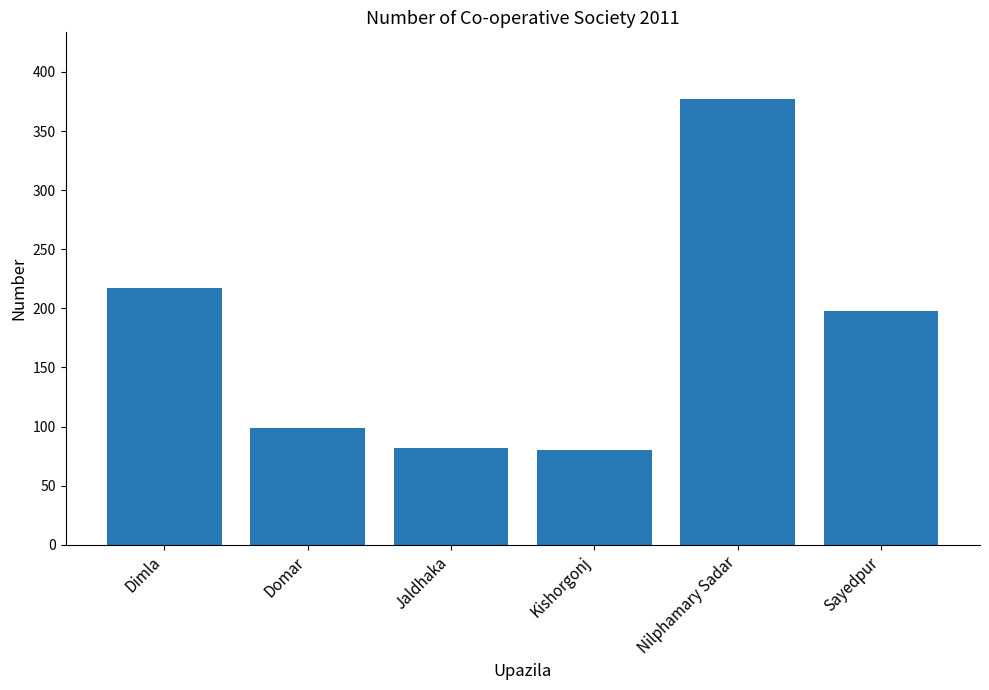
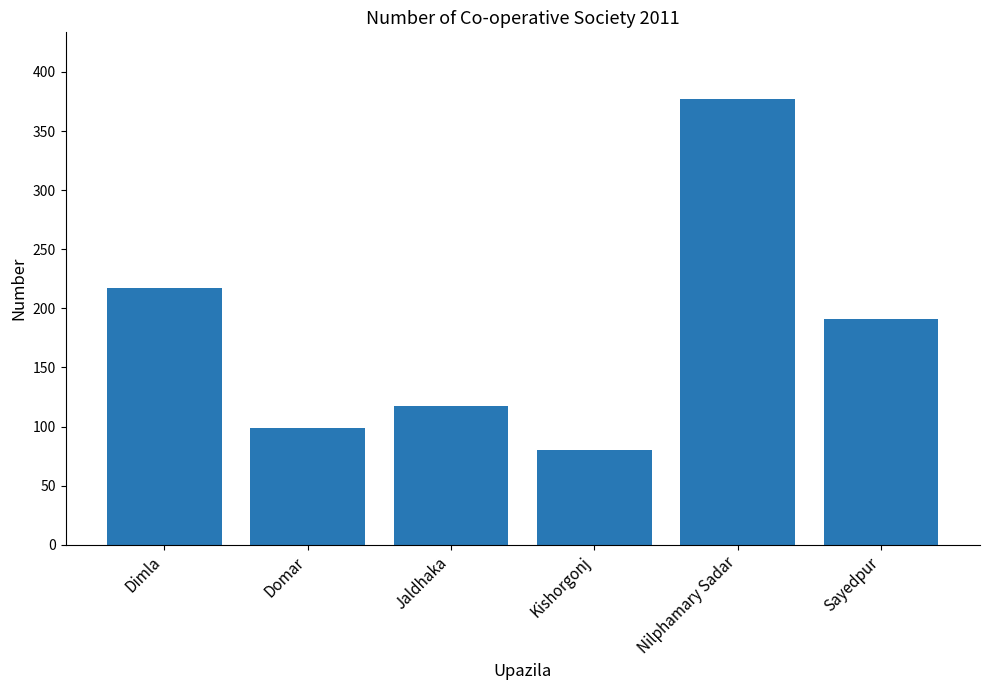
Jaldhaka: 82 -> 117
Sayedpur: 198 -> 191
